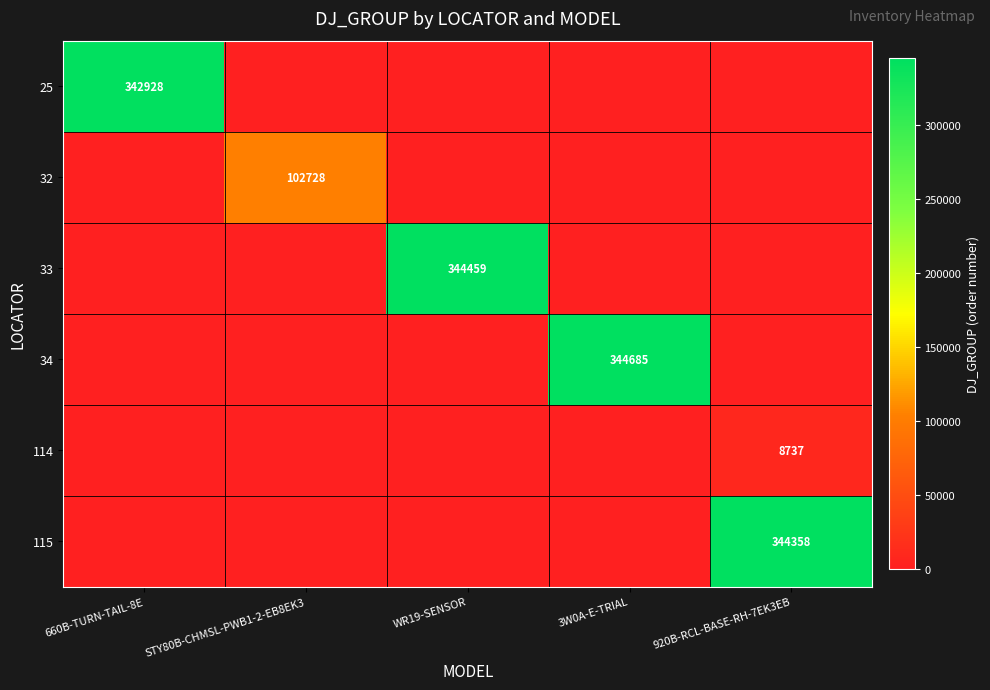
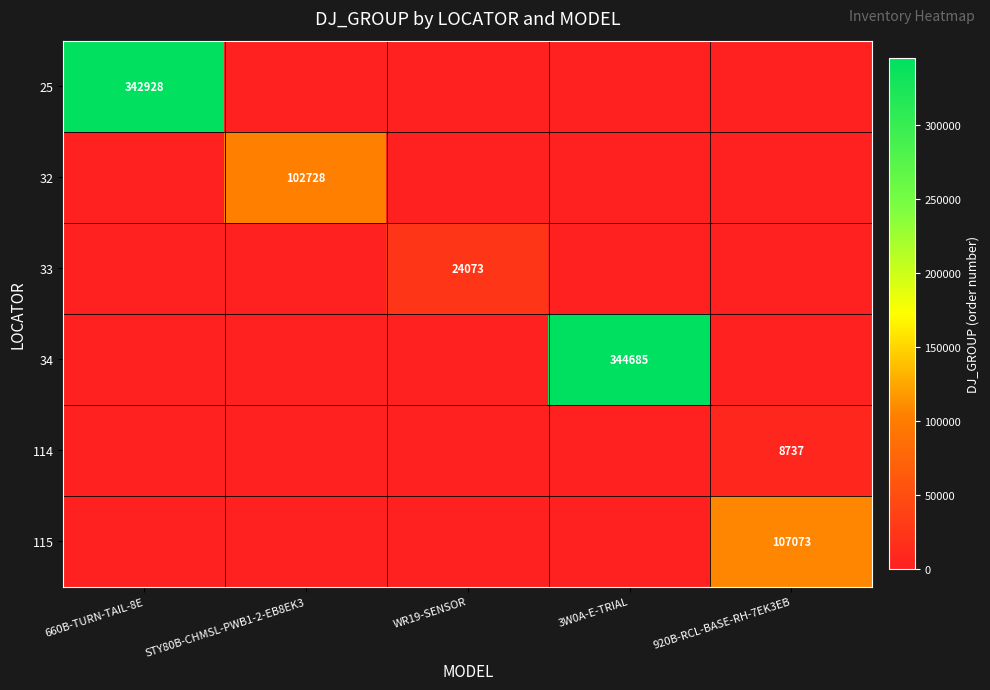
33, WR19-SENSOR: 344459 -> 24073
115, 920B-RCL-BASE-RH-7EK3EB: 344358 -> 107073
